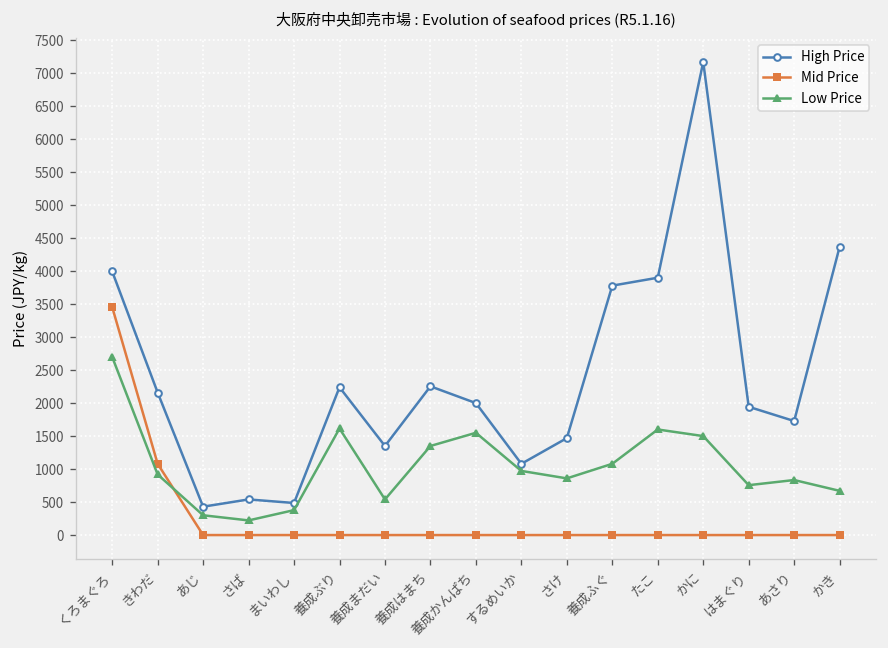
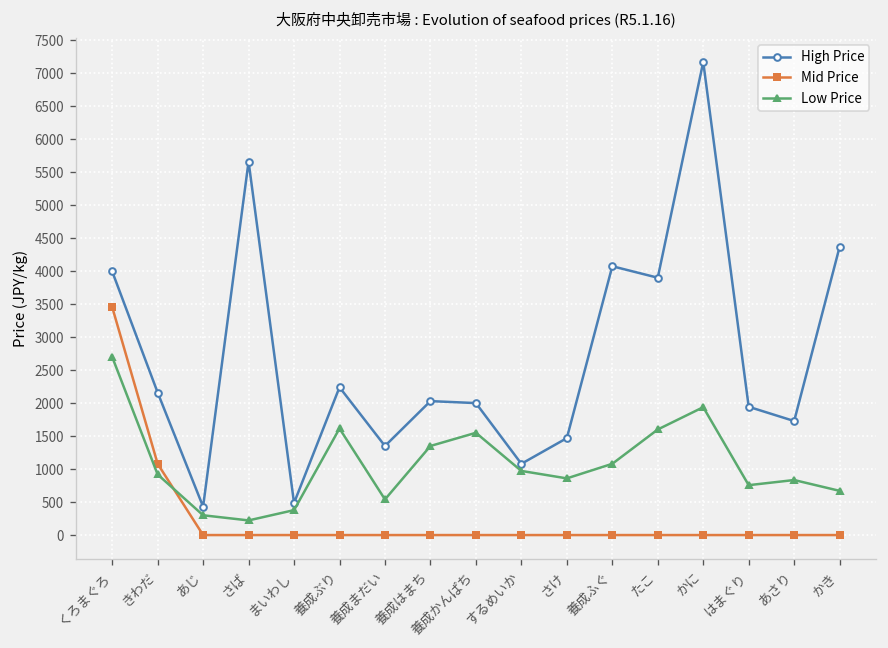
High Price, さば: 500 -> 5700
High Price, 養成はまち: 2300 -> 2000
High Price, 養成ふぐ: 3800 -> 4100
Low Price, かに: 1500 -> 1900
